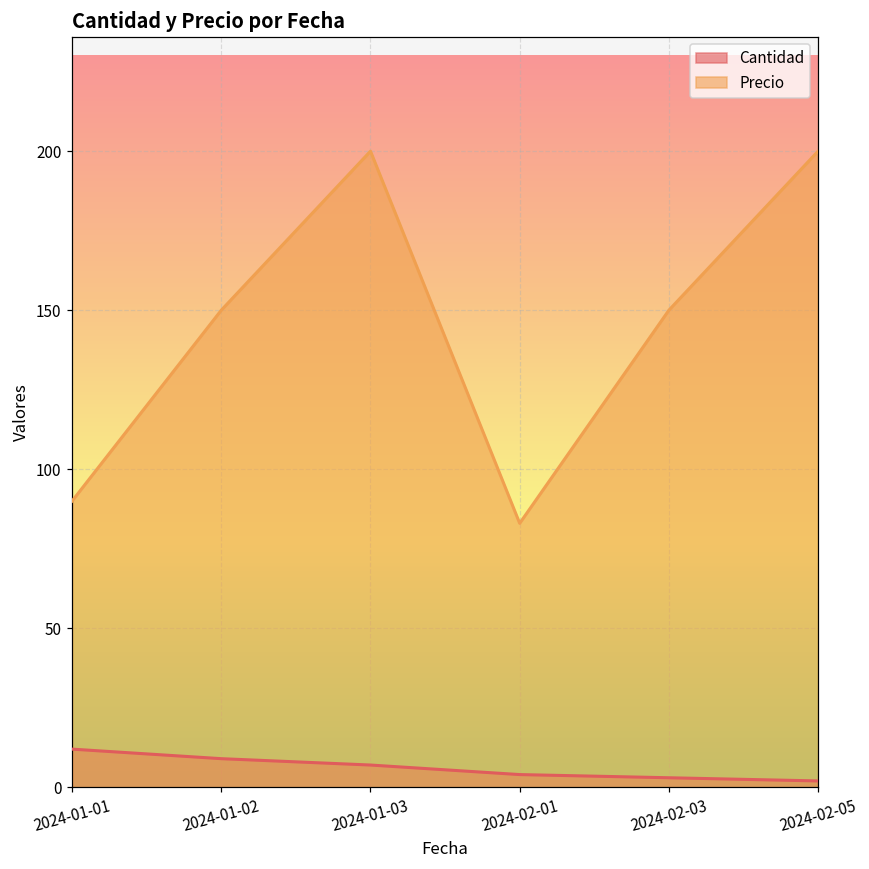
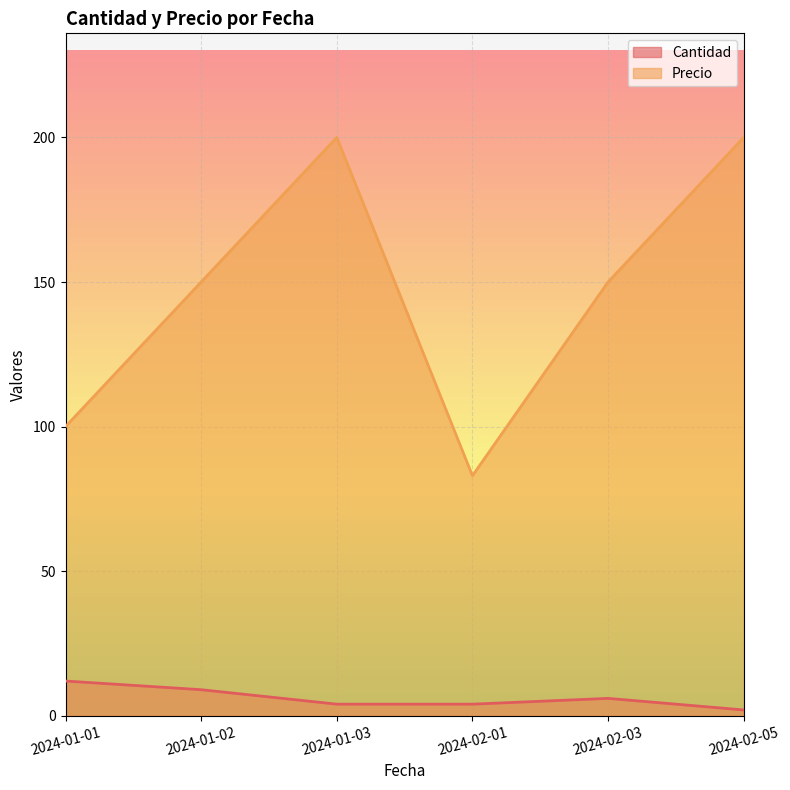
Precio, 2024-01-01: 90 -> 100
Cantidad, 2024-01-03: 7 -> 4
Cantidad, 2024-02-03: 3 -> 6
